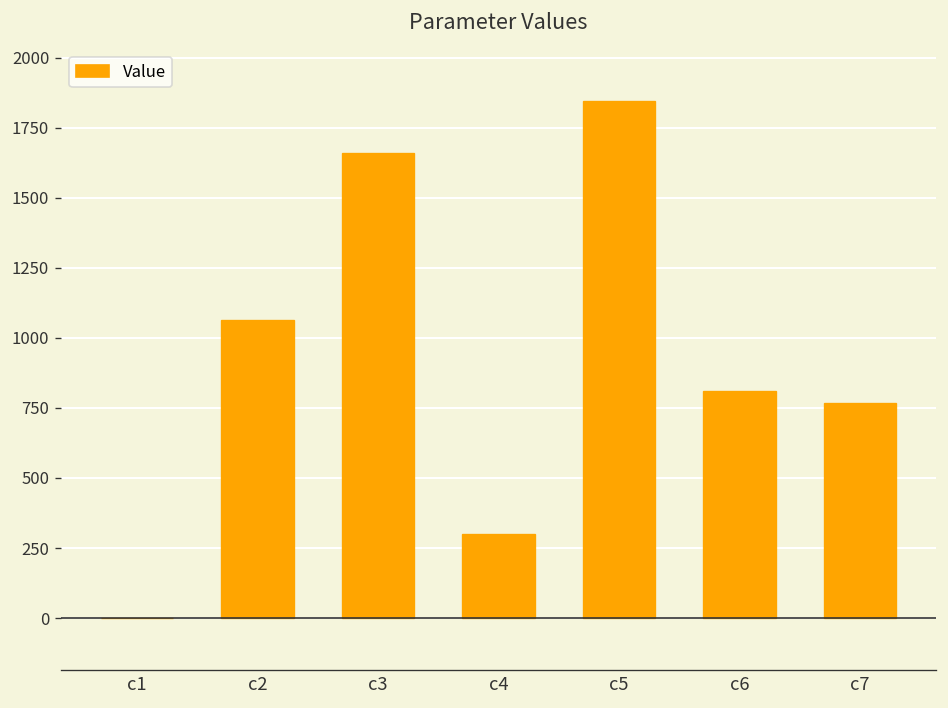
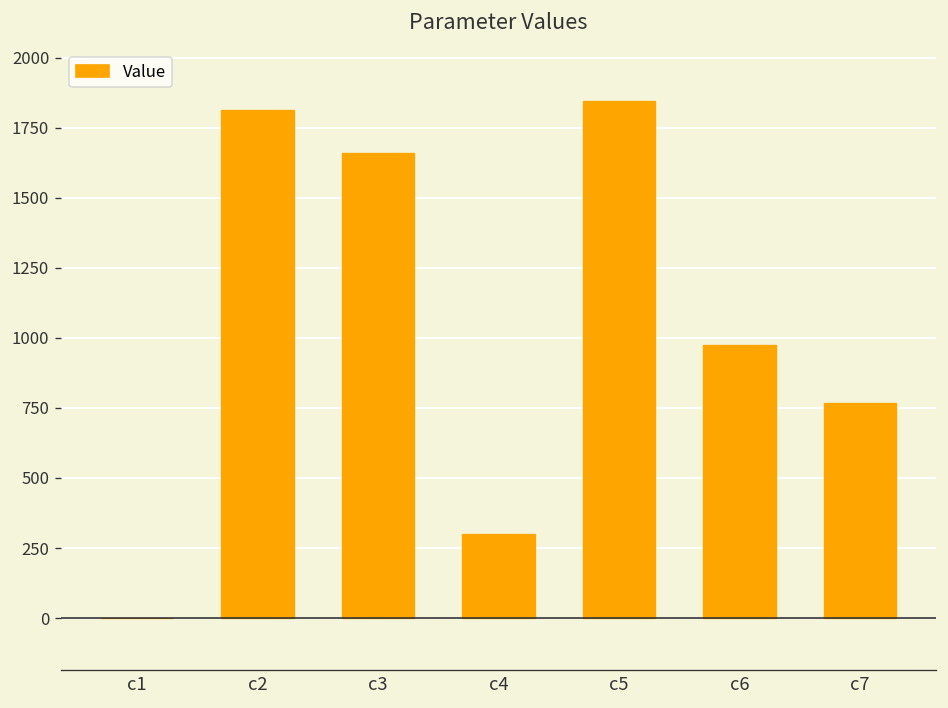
c2: 1060 -> 1810
c6: 810 -> 970
